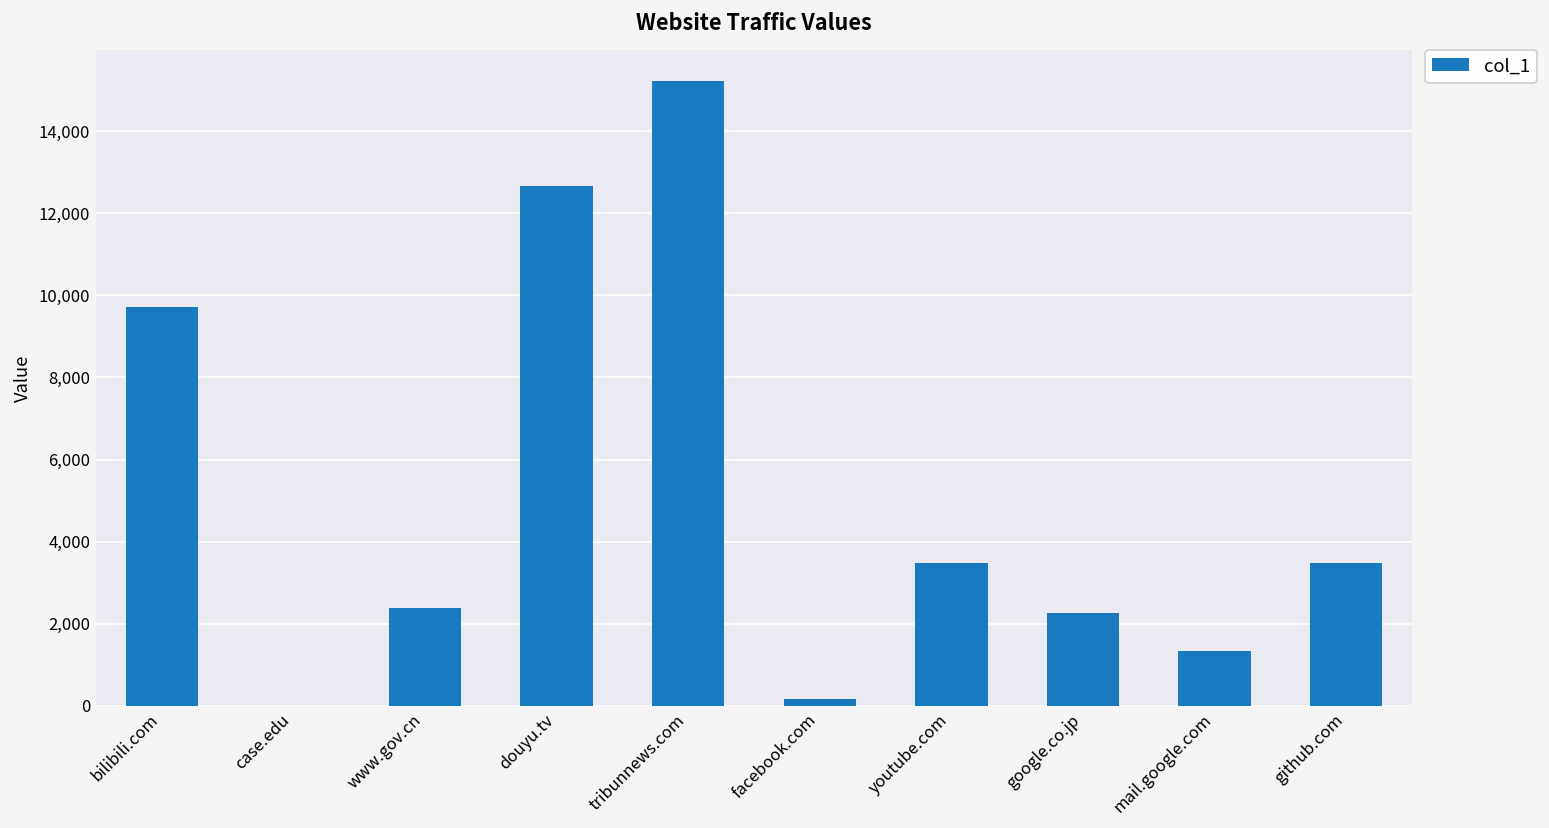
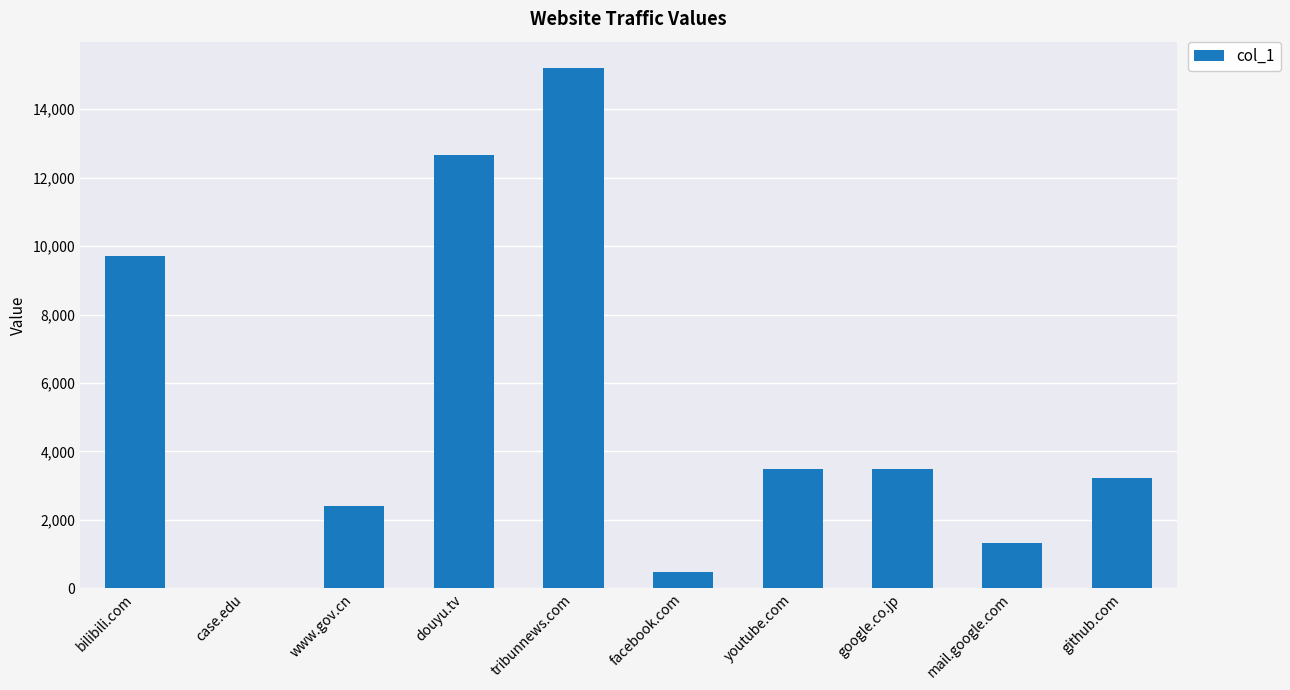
facebook.com: 200 -> 500
google.co.jp: 2,300 -> 3,500
github.com: 3,500 -> 3,200
